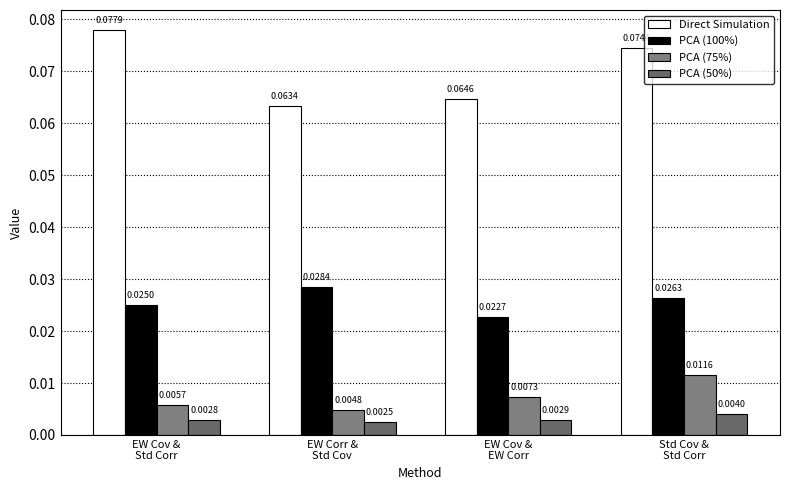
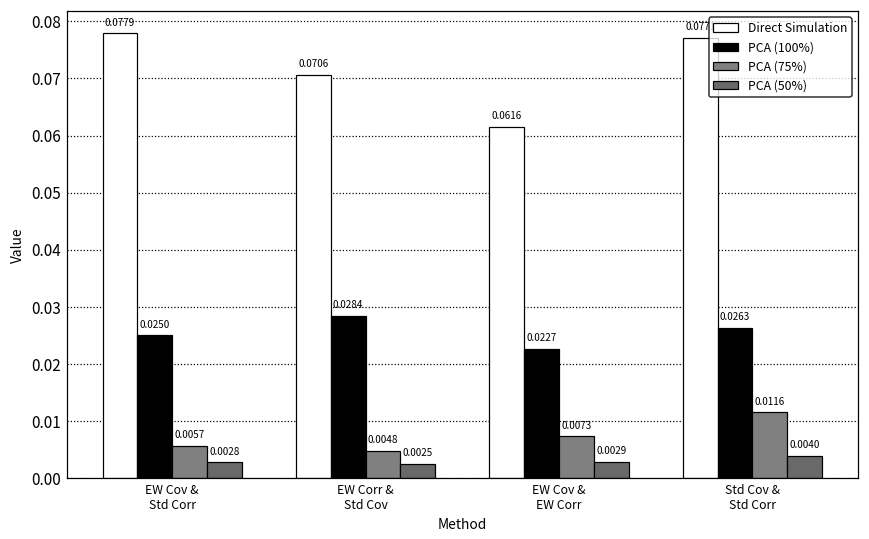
Direct Simulation, EW Corr & Std Cov: 0.0634 -> 0.0706
Direct Simulation, EW Cov & EW Corr: 0.0646 -> 0.0616
Direct Simulation, Std Cov & Std Corr: 0.074 -> 0.077
